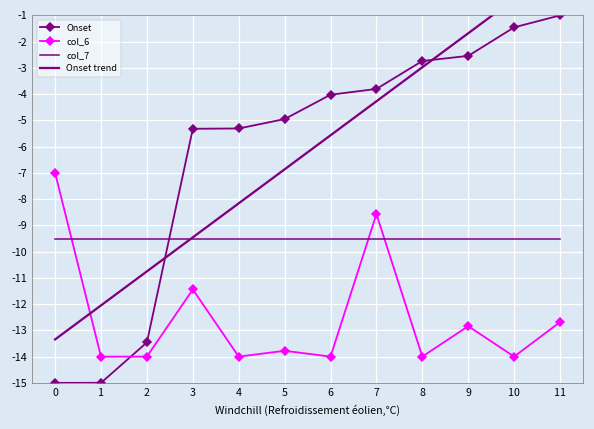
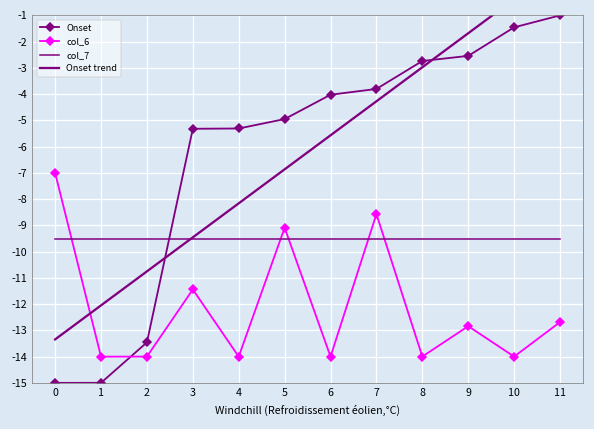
col_6, 5: -13.8 -> -9.1
